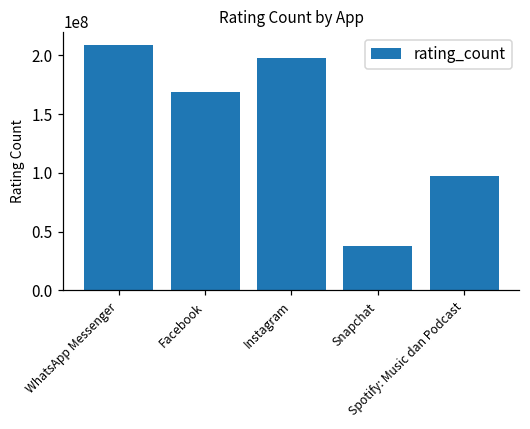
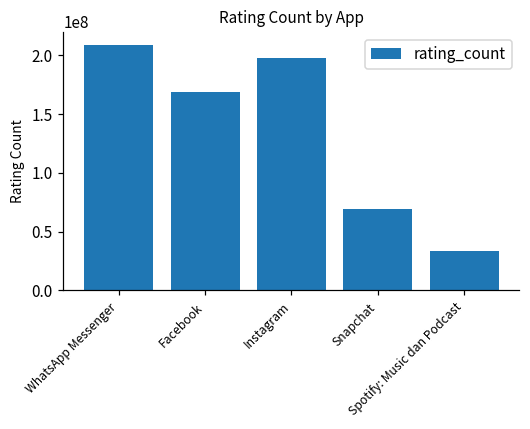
Snapchat: 38000000 -> 69000000
Spotify: Music dan Podcast: 97000000 -> 34000000
